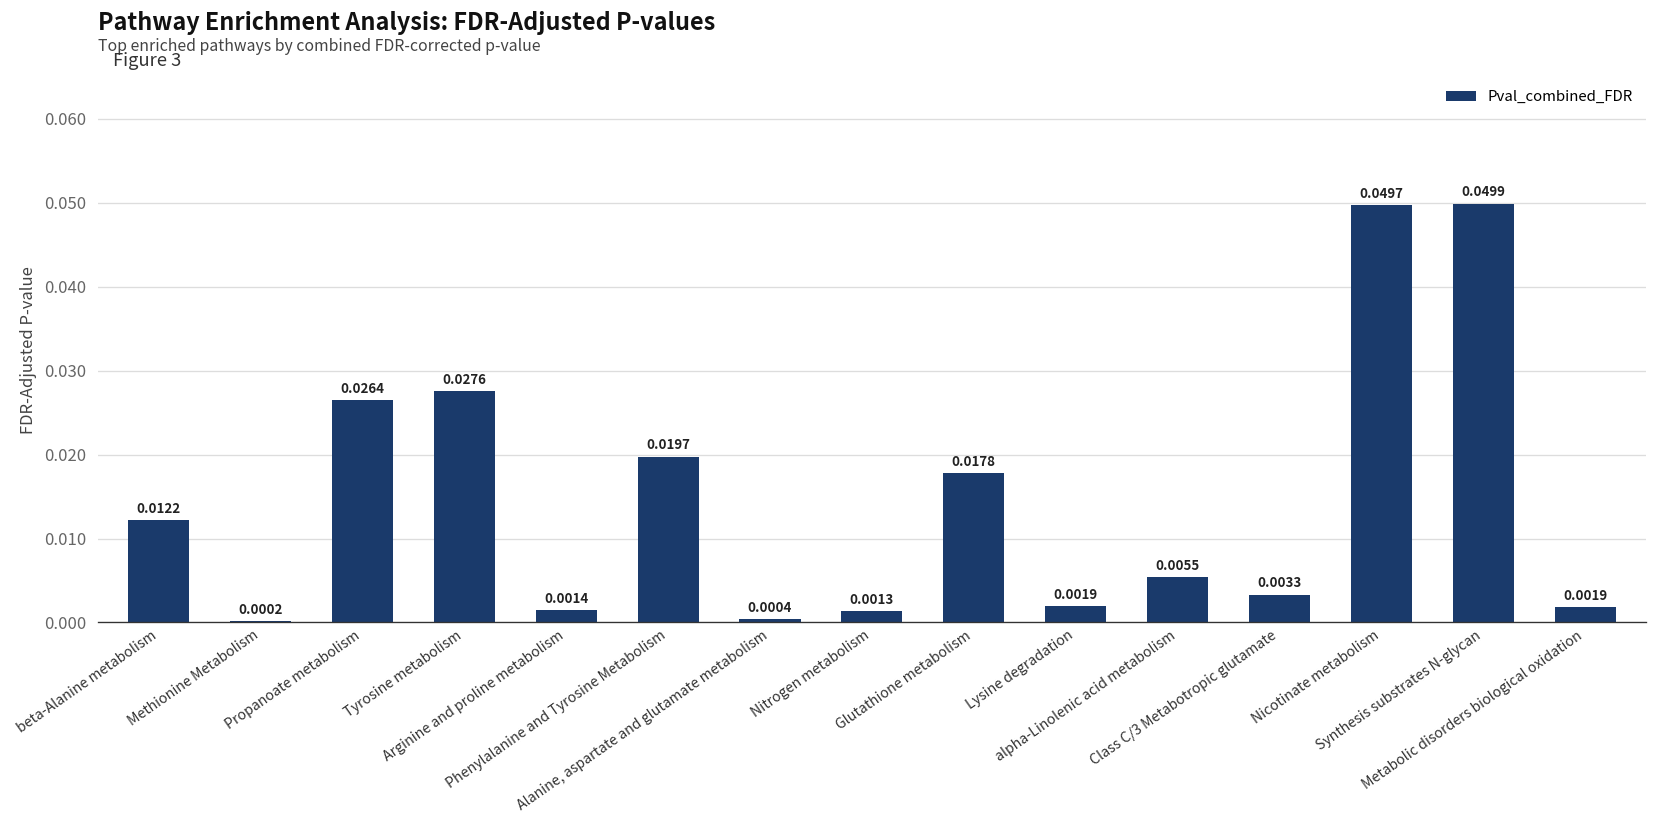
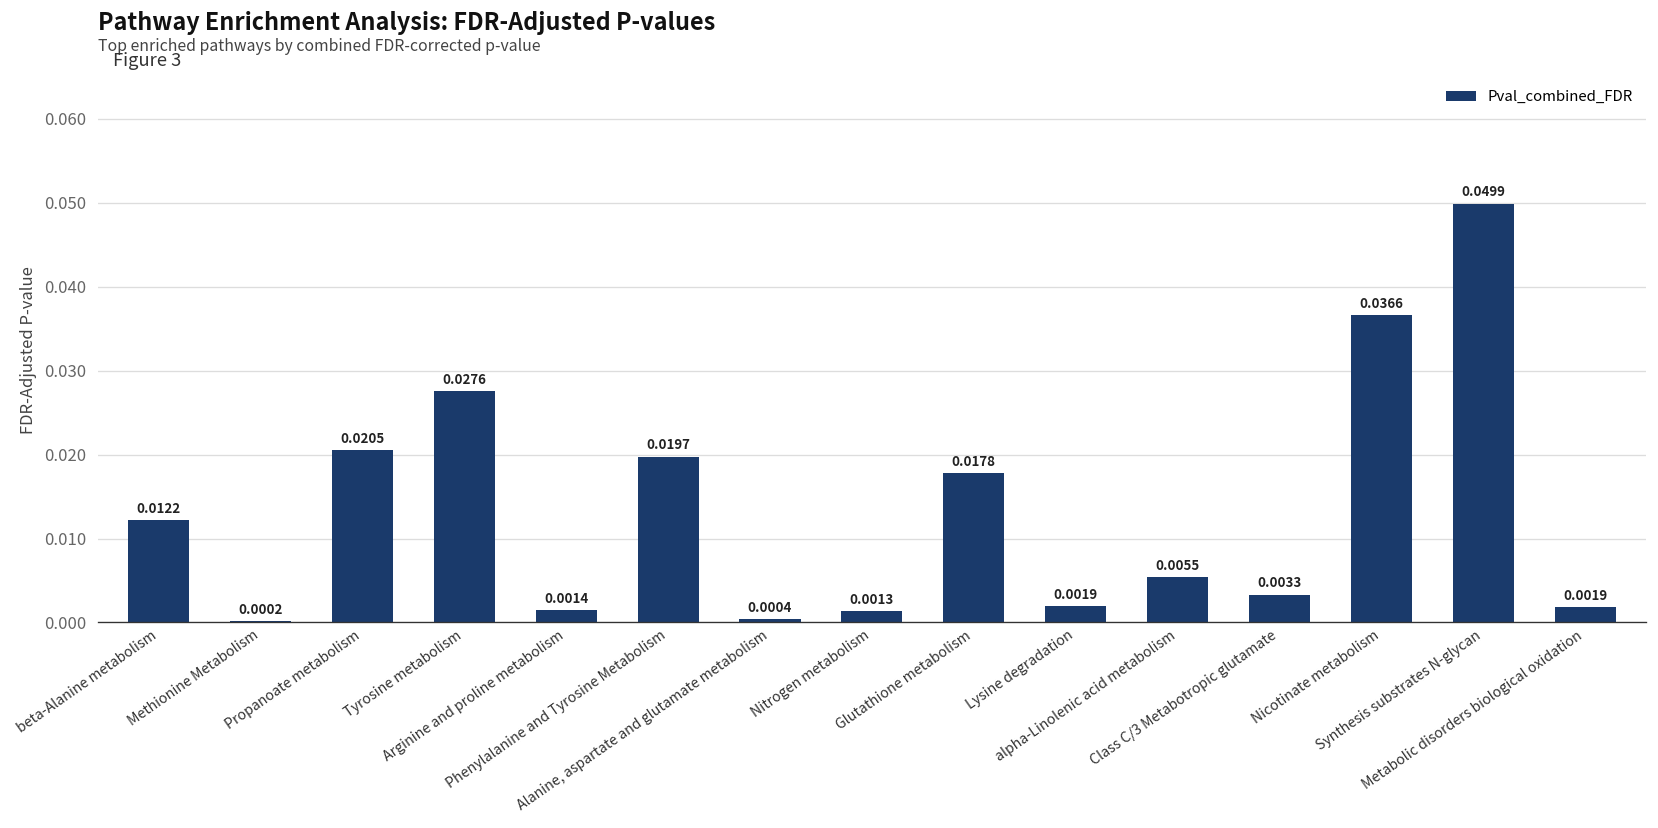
Propanoate metabolism: 0.0264 -> 0.0205
Nicotinate metabolism: 0.0497 -> 0.0366
